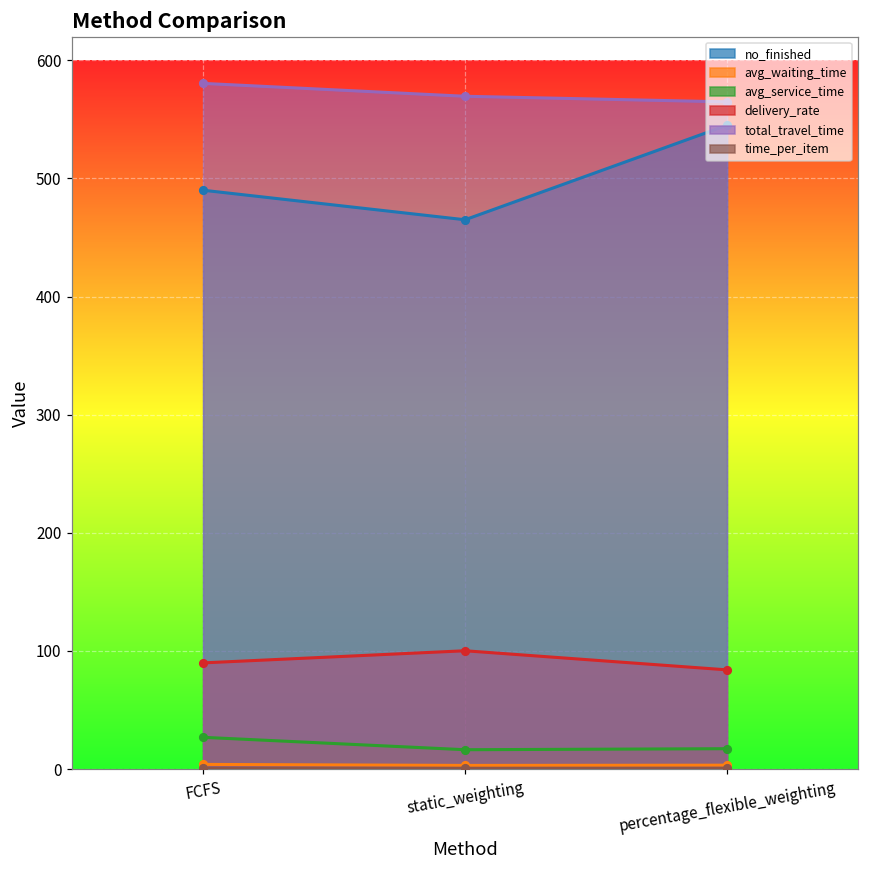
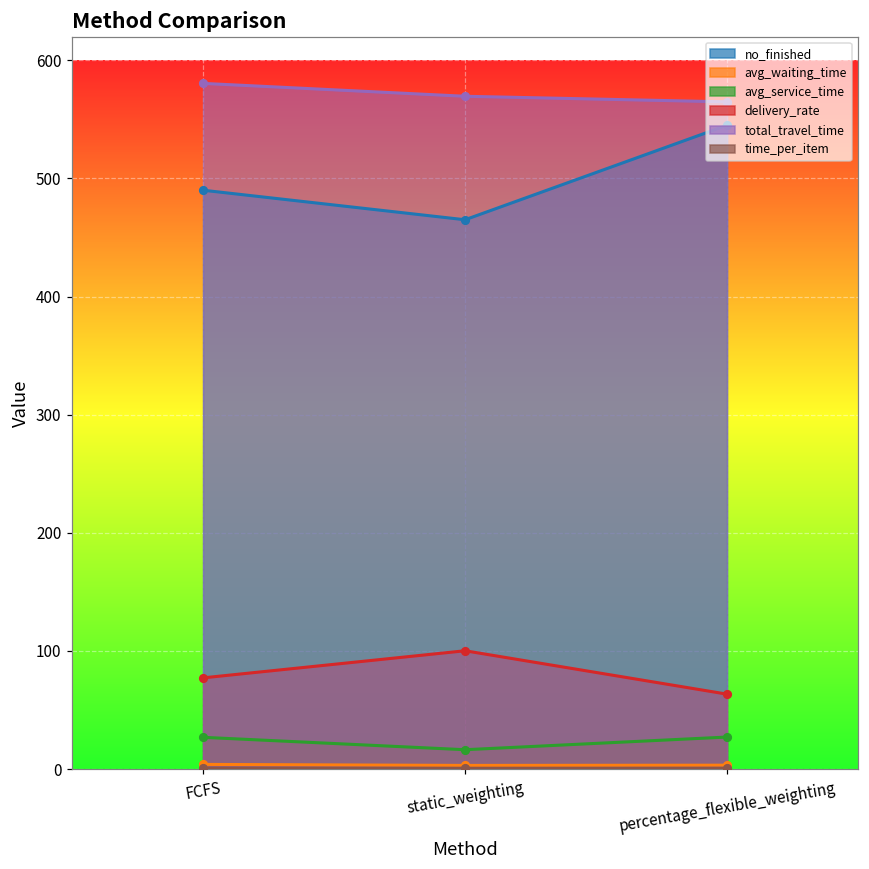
delivery_rate, FCFS: 90 -> 77
avg_service_time, percentage_flexible_weighting: 17 -> 27
delivery_rate, percentage_flexible_weighting: 84 -> 63
